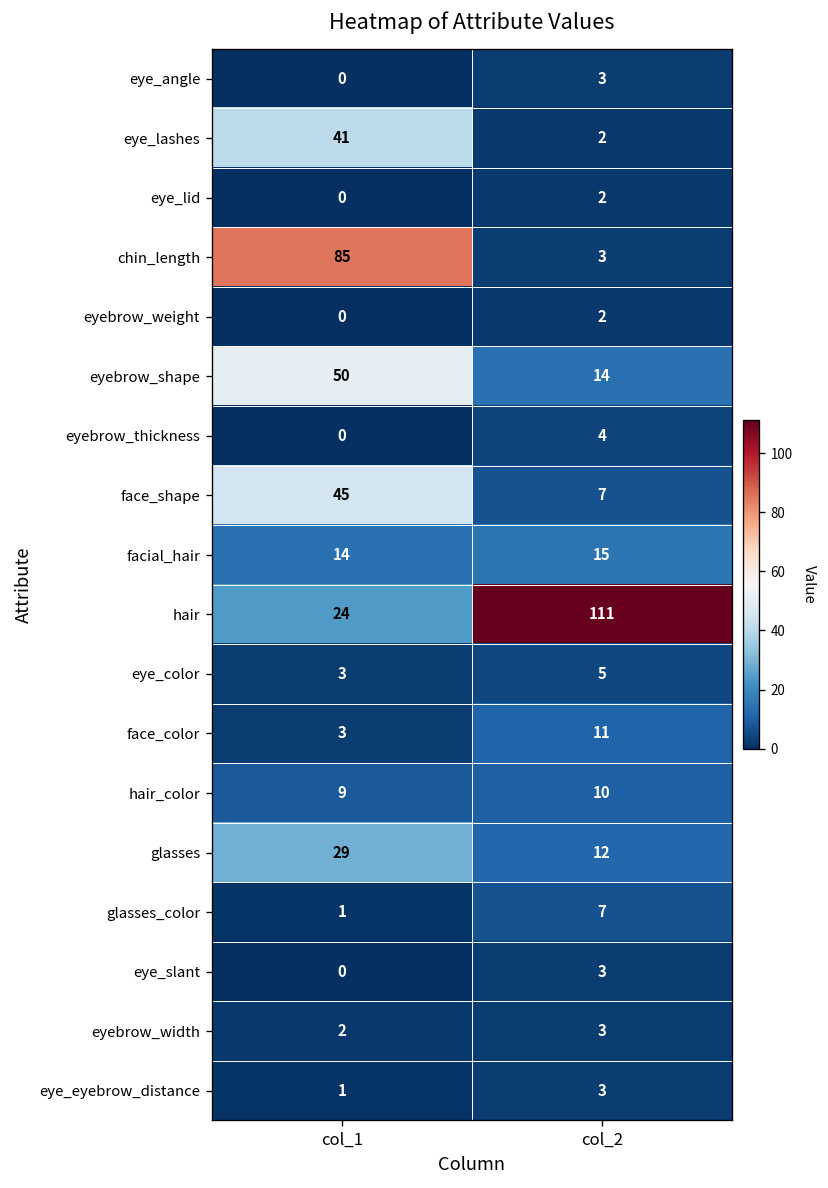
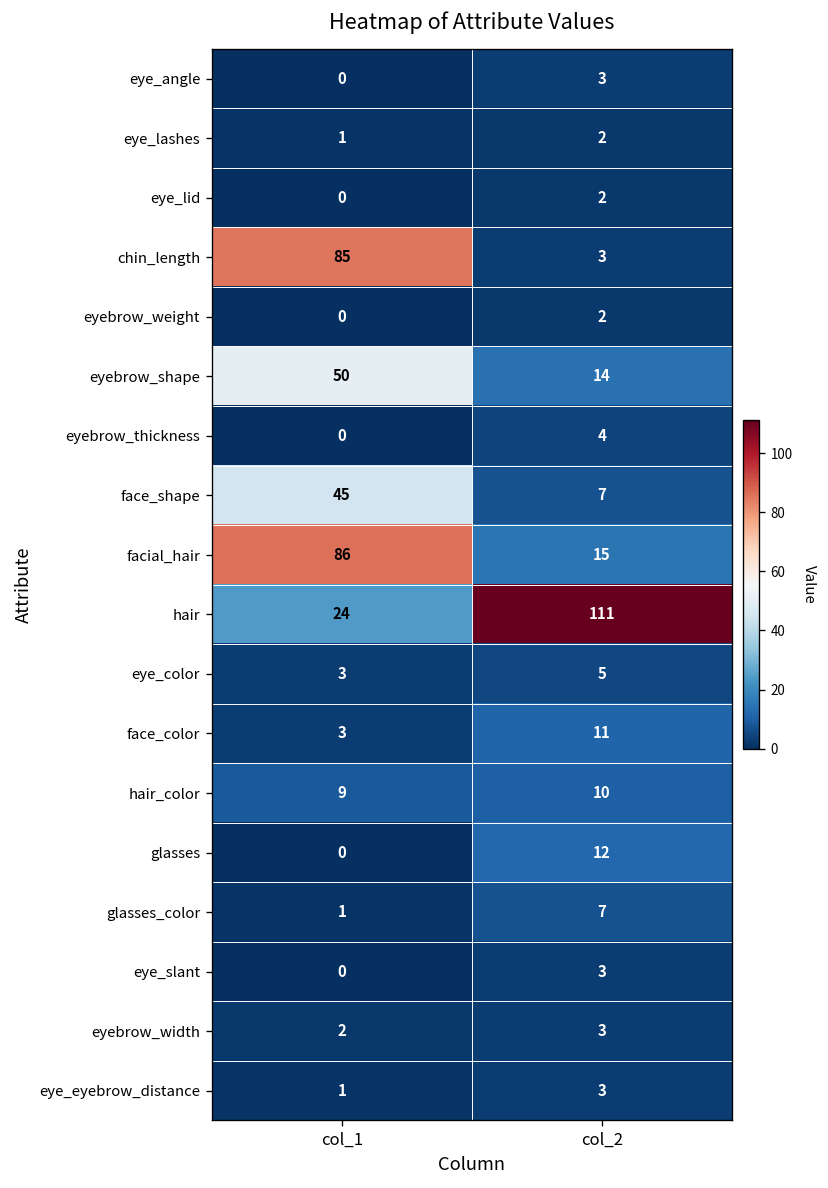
eye_lashes, col_1: 41 -> 1
facial_hair, col_1: 14 -> 86
glasses, col_1: 29 -> 0
